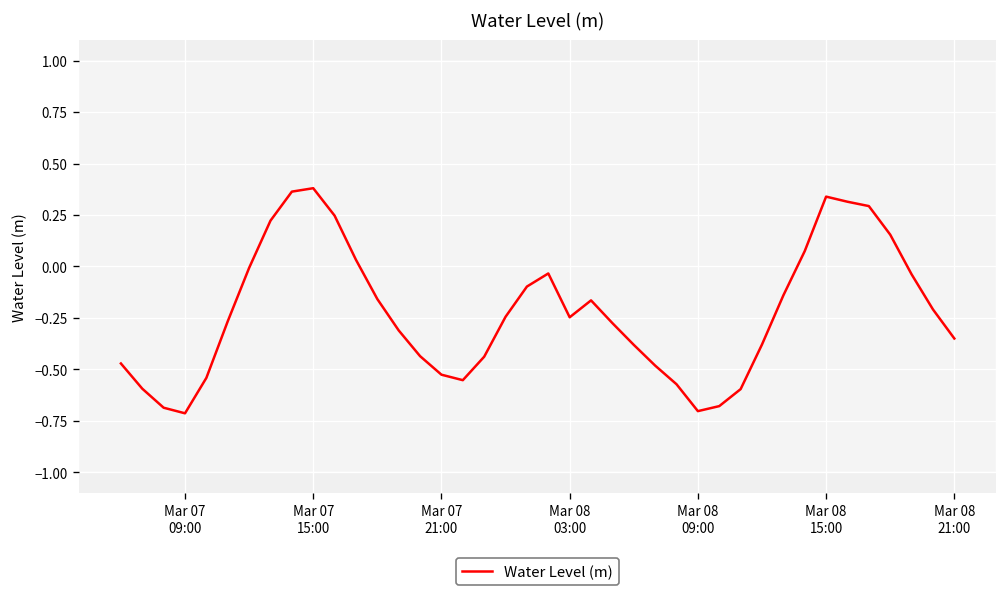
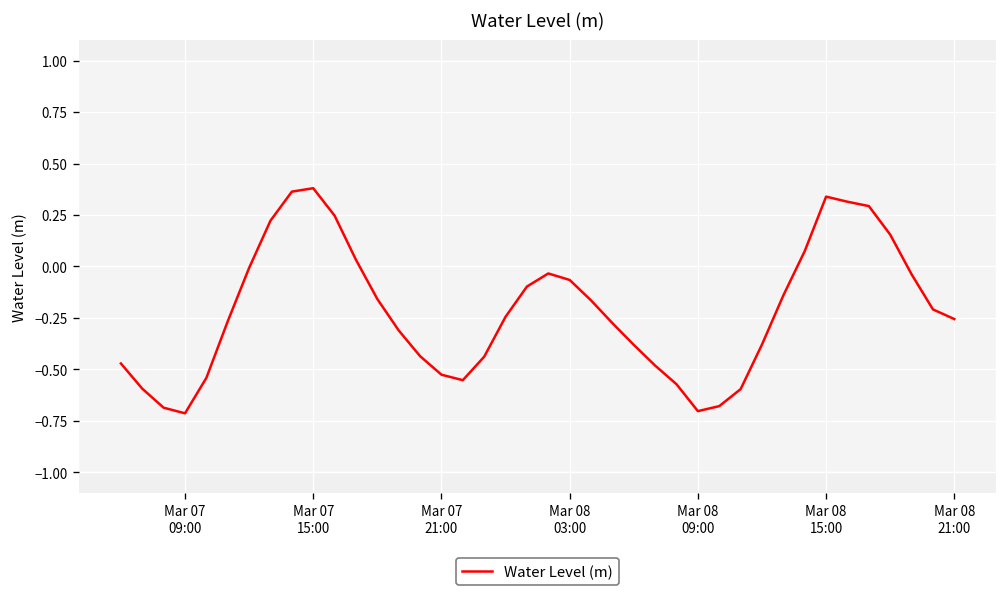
Mar 08 03:00: -0.25 -> -0.07
Mar 08 21:00: -0.35 -> -0.26
